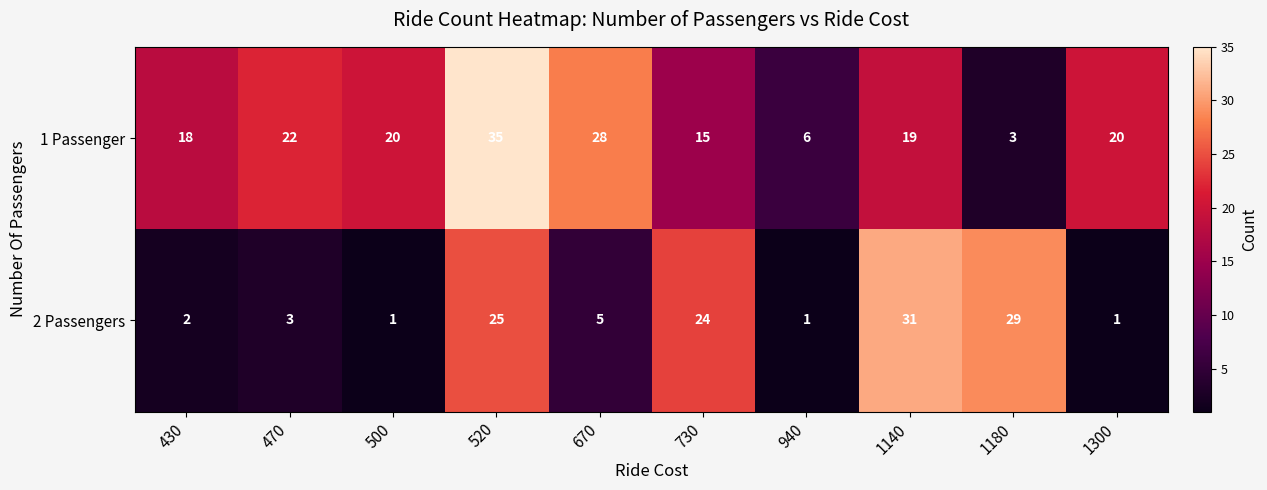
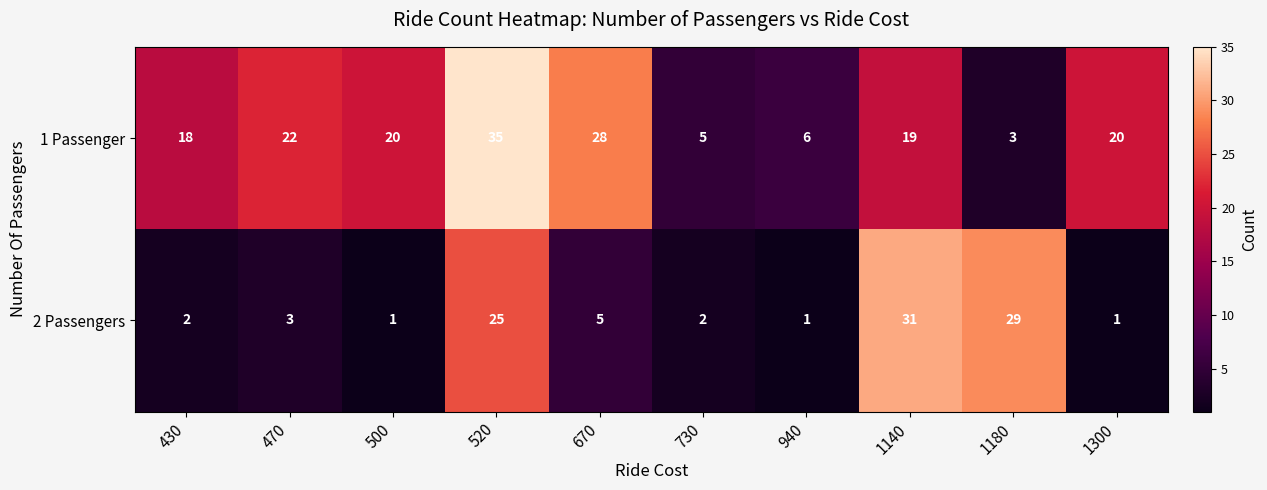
1 Passenger, 730: 15 -> 5
2 Passengers, 730: 24 -> 2
